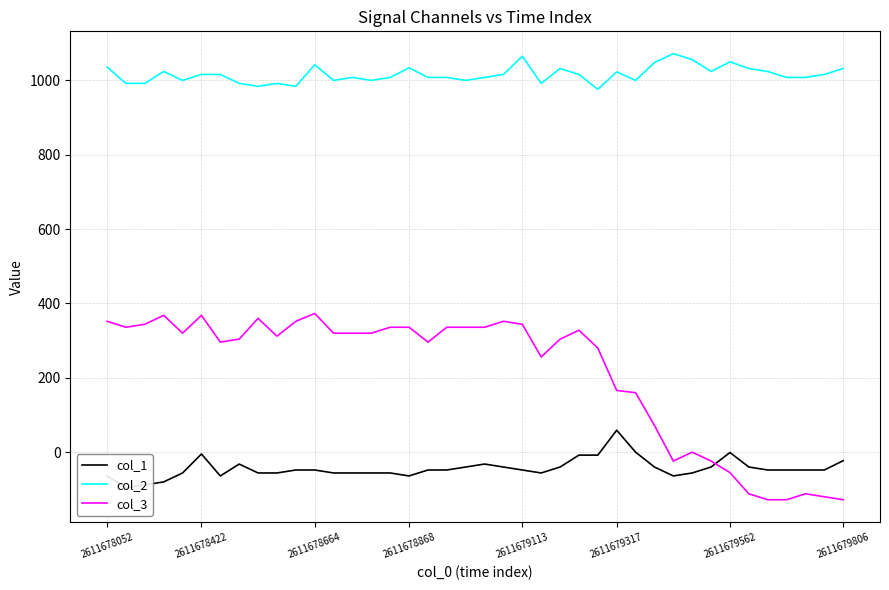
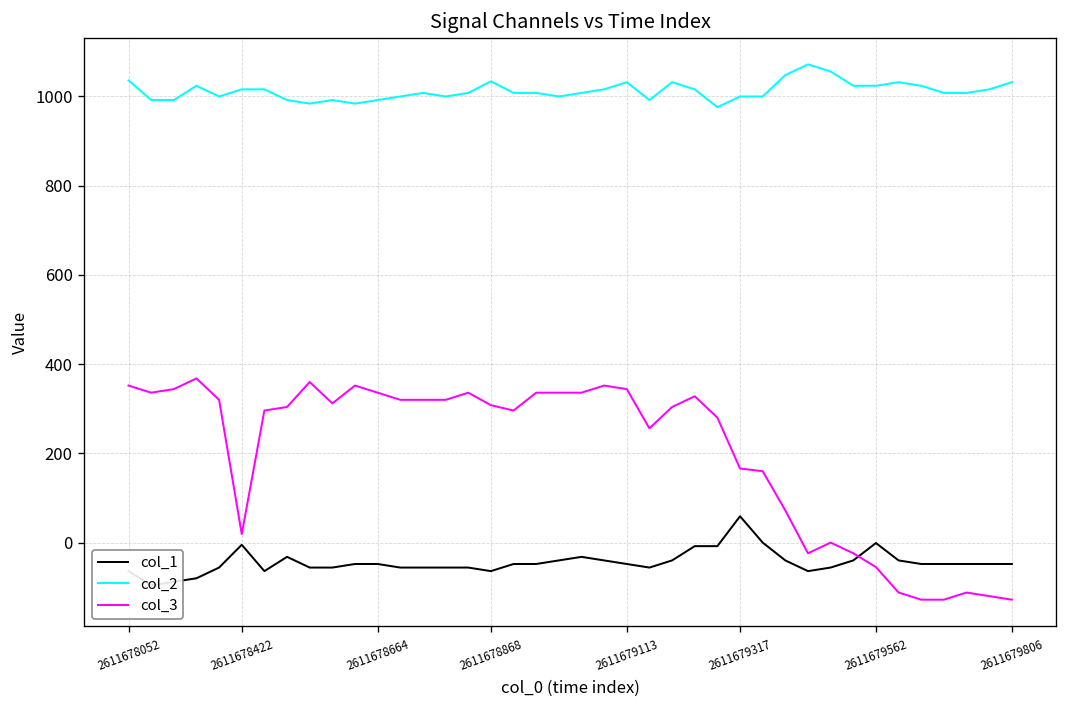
col_3, 2611678422: 370 -> 20
col_2, 2611678664: 1040 -> 990
col_3, 2611678664: 370 -> 340
col_3, 2611678868: 340 -> 310
col_2, 2611679113: 1070 -> 1030
col_2, 2611679317: 1020 -> 1000
col_2, 2611679562: 1050 -> 1020
col_1, 2611679806: -20 -> -50
